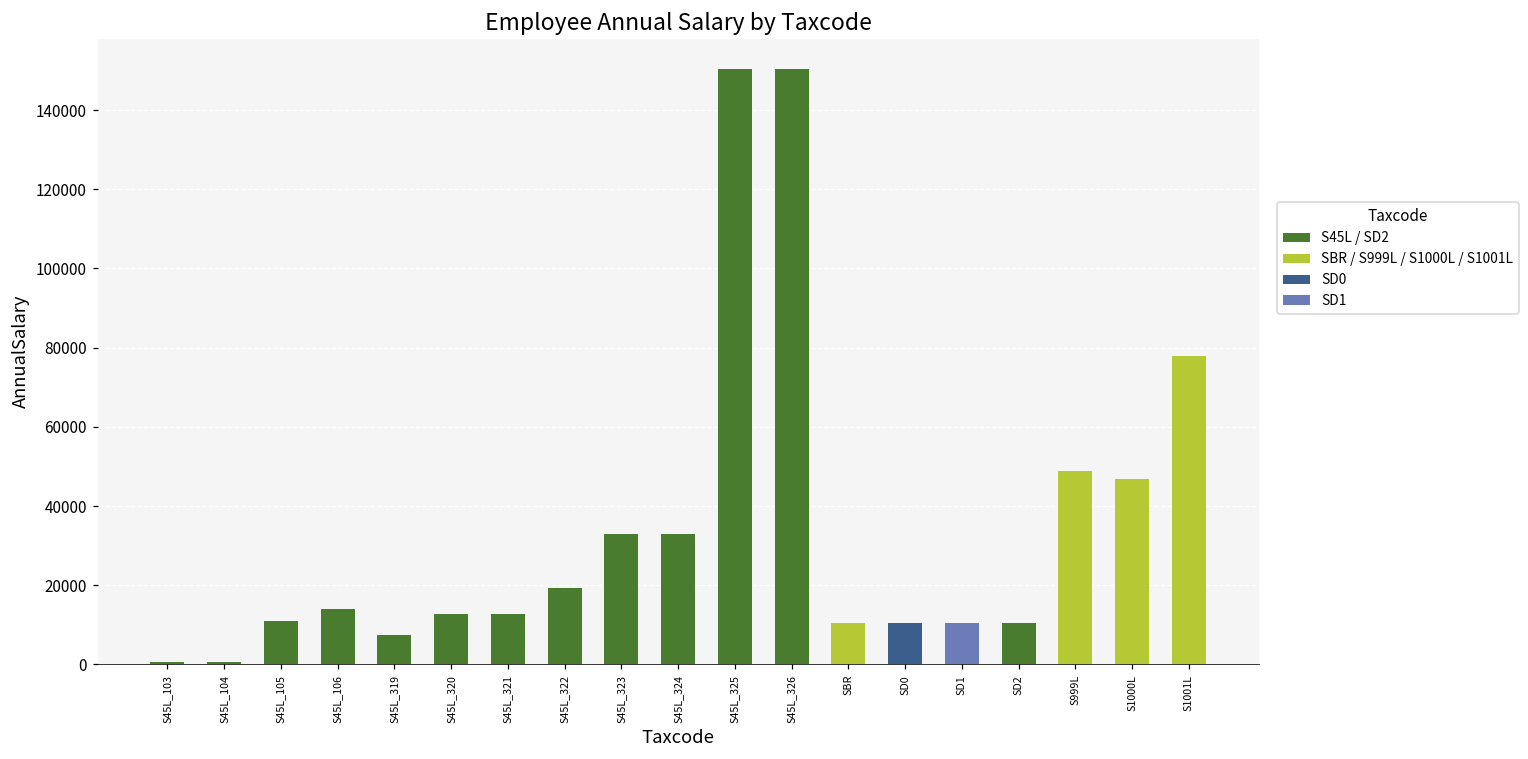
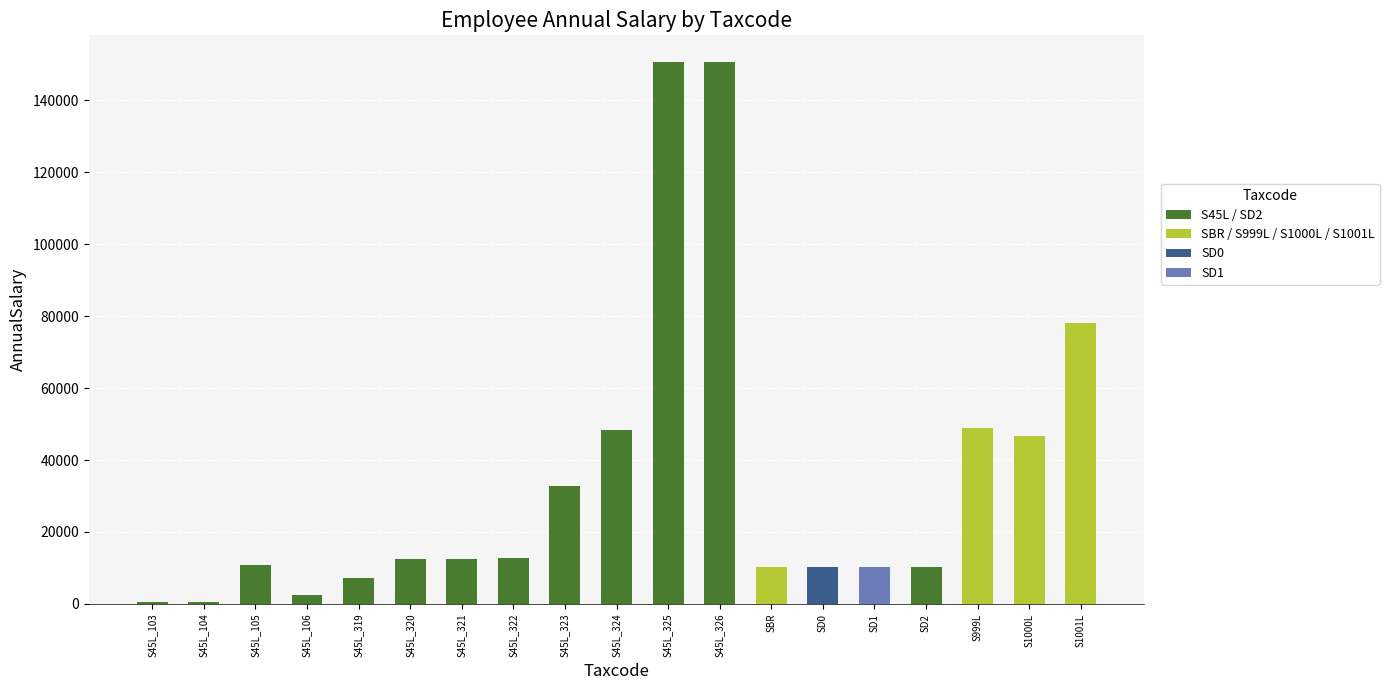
S45L_106: 14000 -> 2000
S45L_322: 19000 -> 13000
S45L_324: 33000 -> 48000
